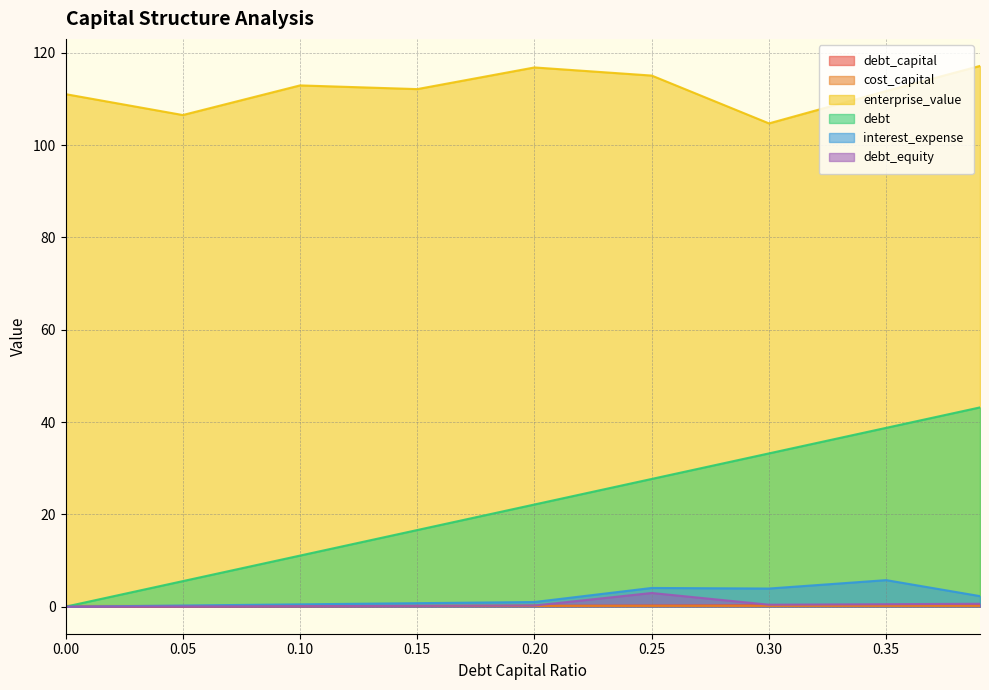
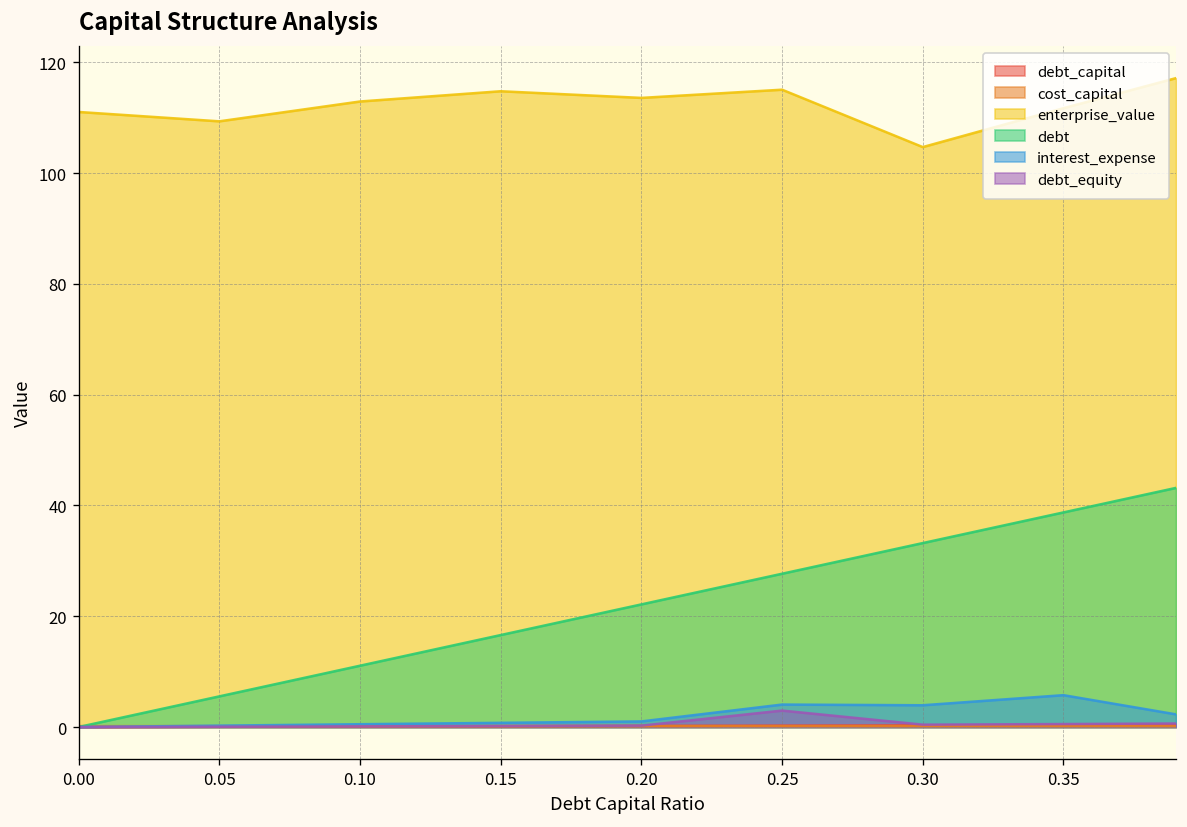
enterprise_value, 0.05: 107 -> 109
enterprise_value, 0.15: 112 -> 115
enterprise_value, 0.20: 117 -> 114
